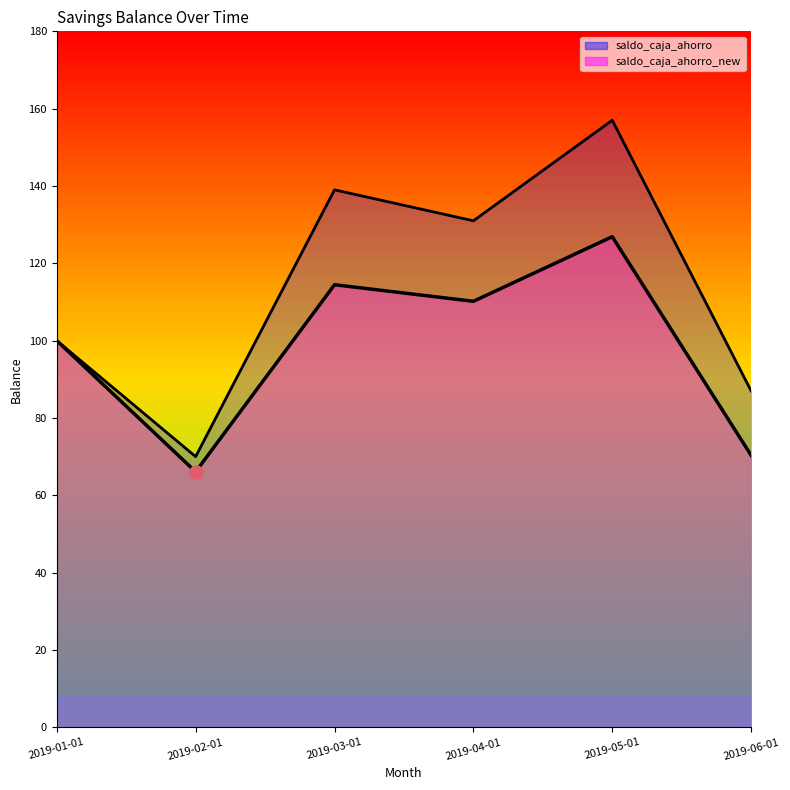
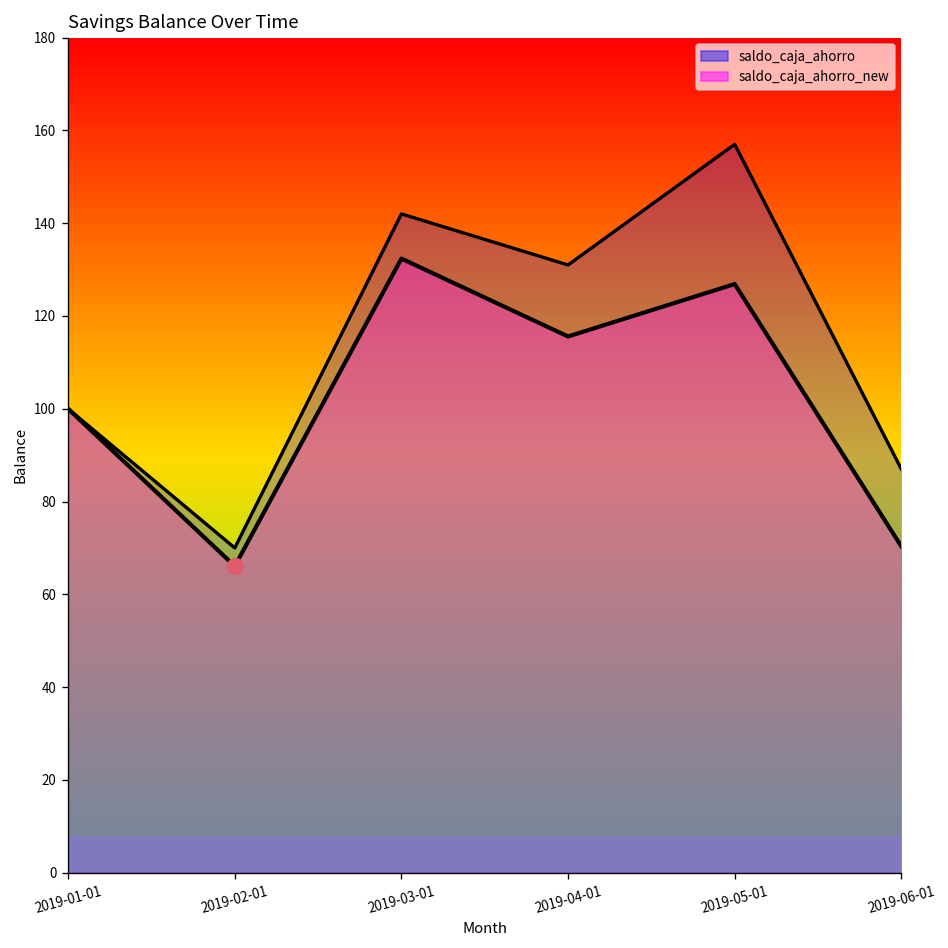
saldo_caja_ahorro, 2019-03-01: 139 -> 142
saldo_caja_ahorro_new, 2019-03-01: 114 -> 132
saldo_caja_ahorro_new, 2019-04-01: 110 -> 116
